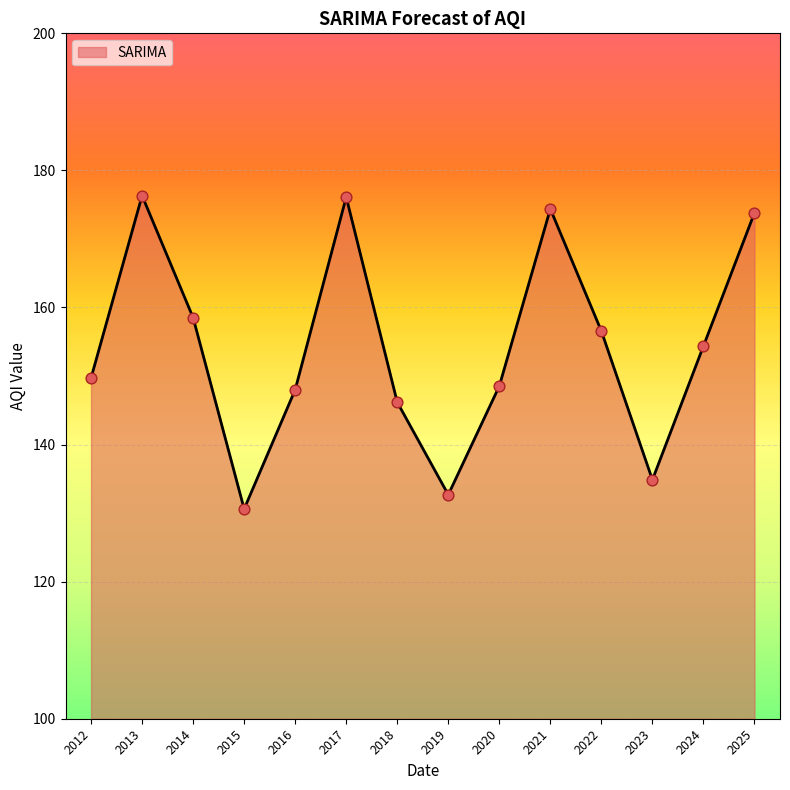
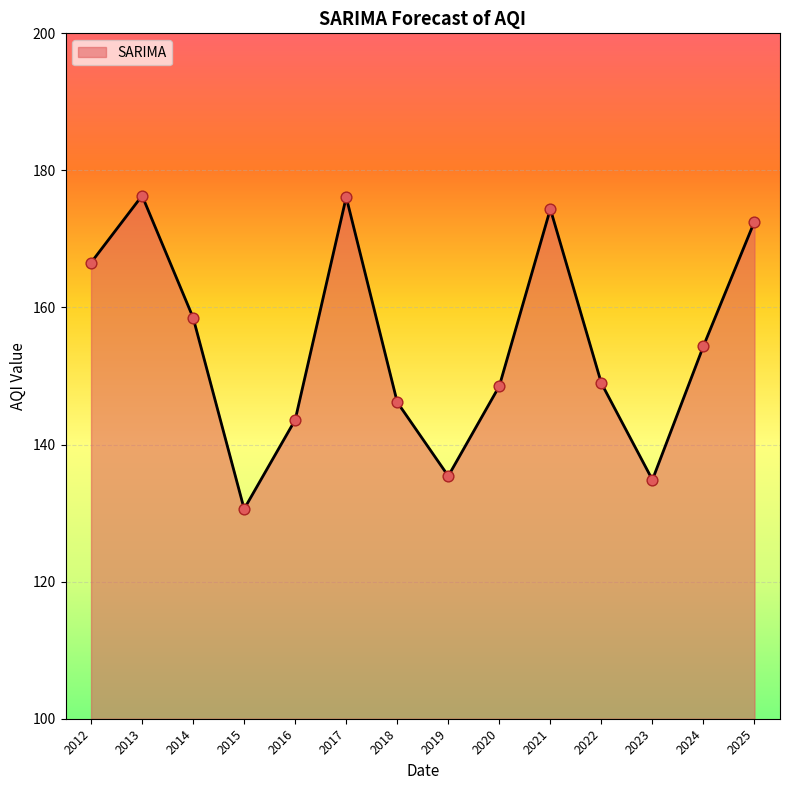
2012: 150 -> 167
2016: 148 -> 144
2019: 133 -> 135
2022: 157 -> 149
2025: 174 -> 173
